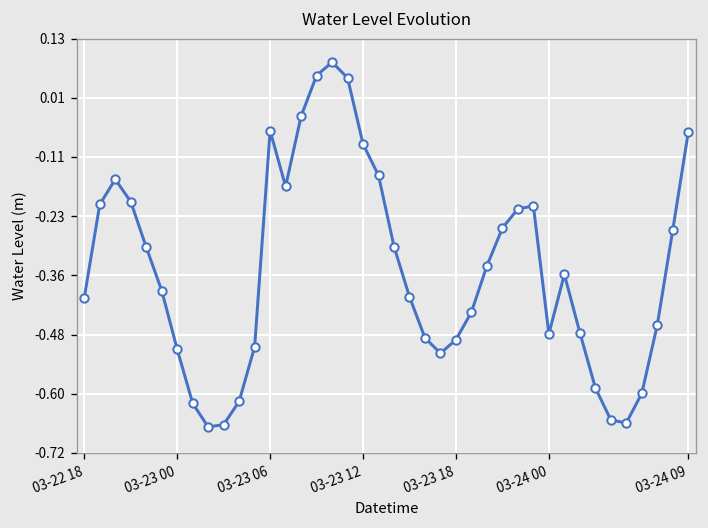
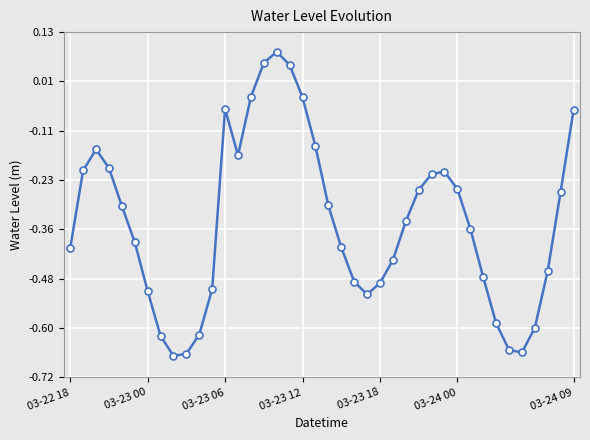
03-23 12: -0.09 -> -0.03
03-24 00: -0.48 -> -0.26
